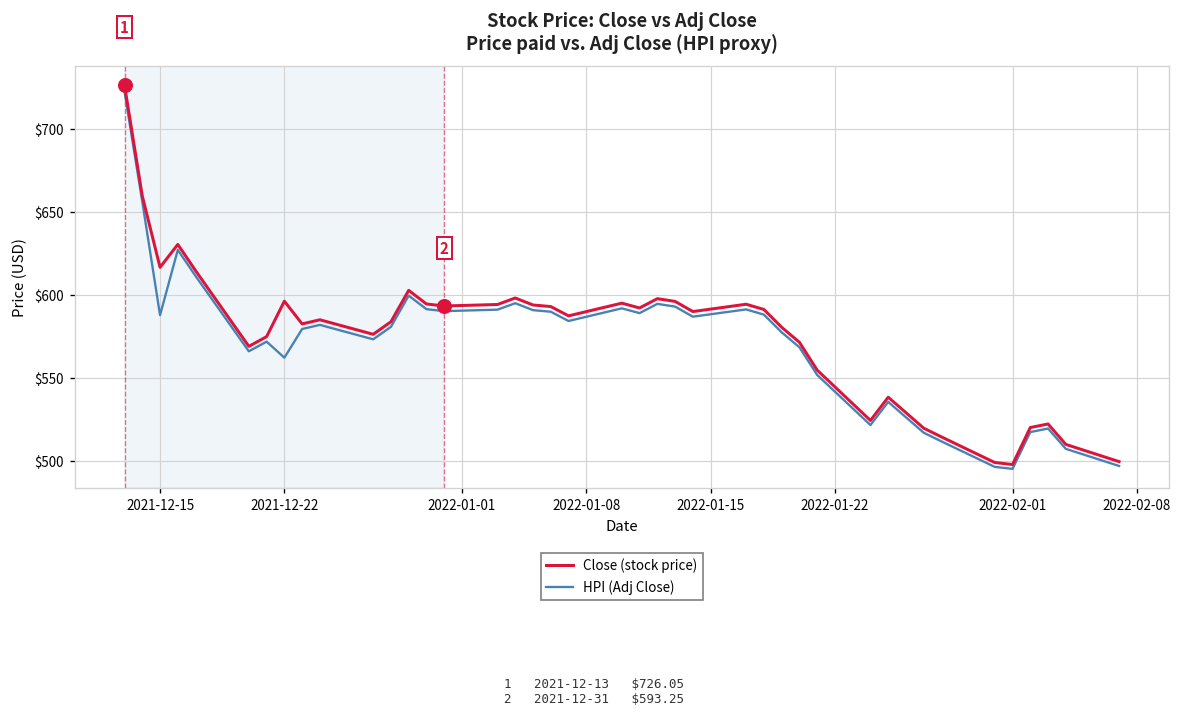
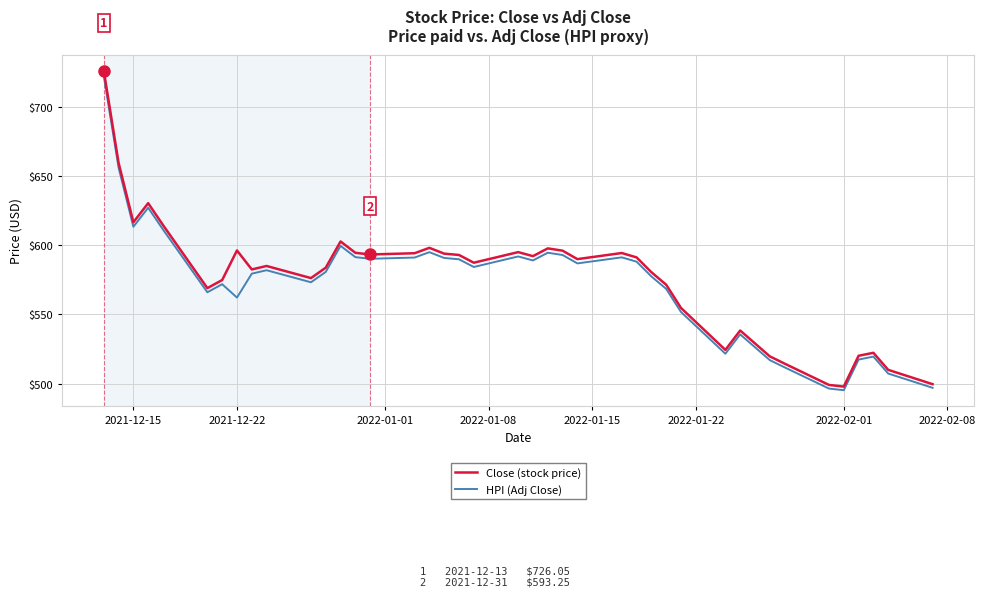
HPI (Adj Close), 2021-12-15: $588 -> $613
